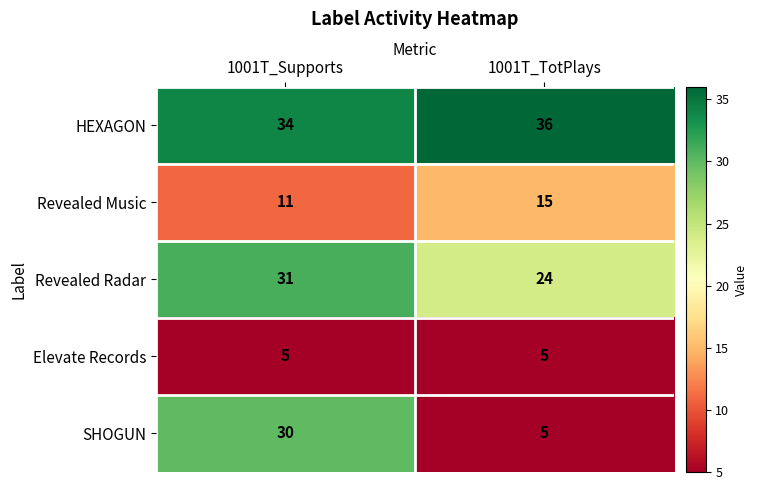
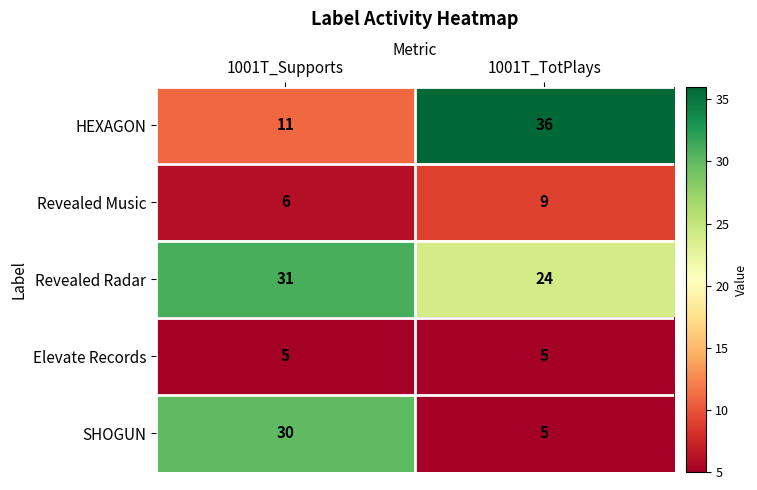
HEXAGON, 1001T_Supports: 34 -> 11
Revealed Music, 1001T_Supports: 11 -> 6
Revealed Music, 1001T_TotPlays: 15 -> 9
